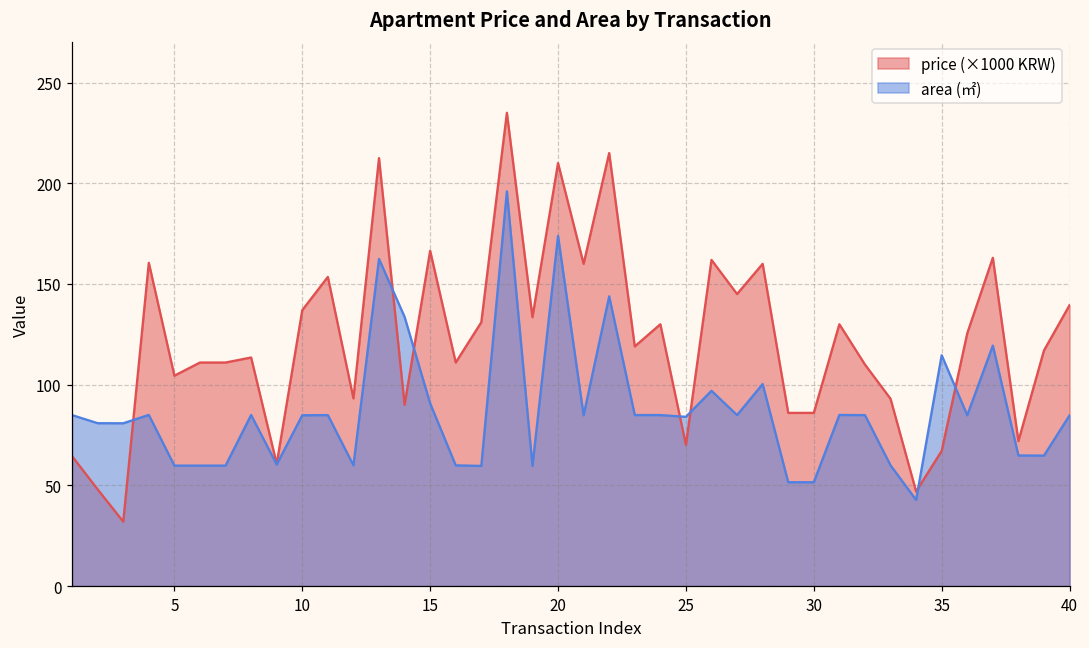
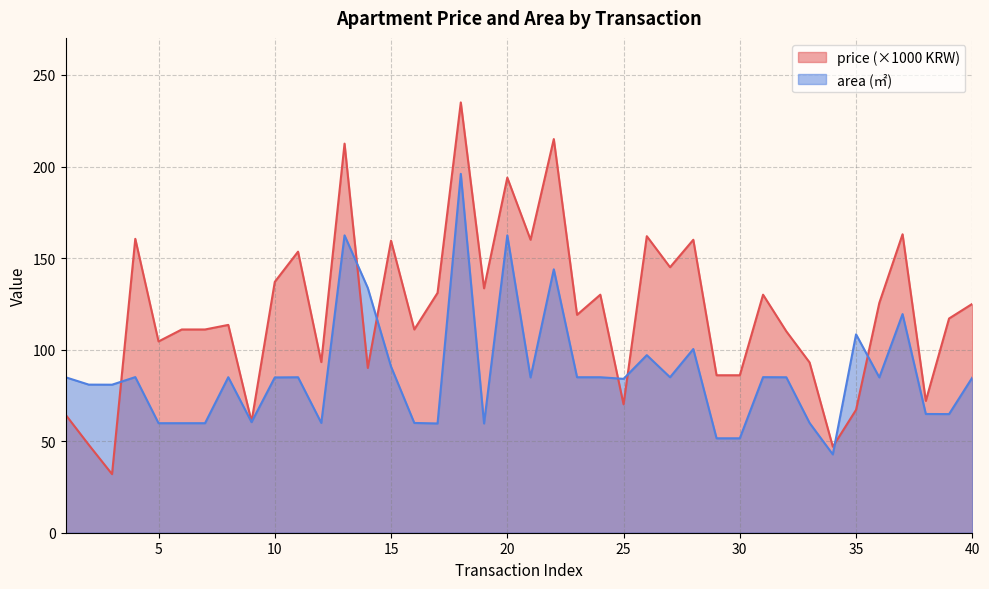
price (×1000 KRW), 15: 166 -> 160
price (×1000 KRW), 20: 210 -> 194
area (㎡), 20: 174 -> 162
area (㎡), 35: 115 -> 108
price (×1000 KRW), 40: 139 -> 125
